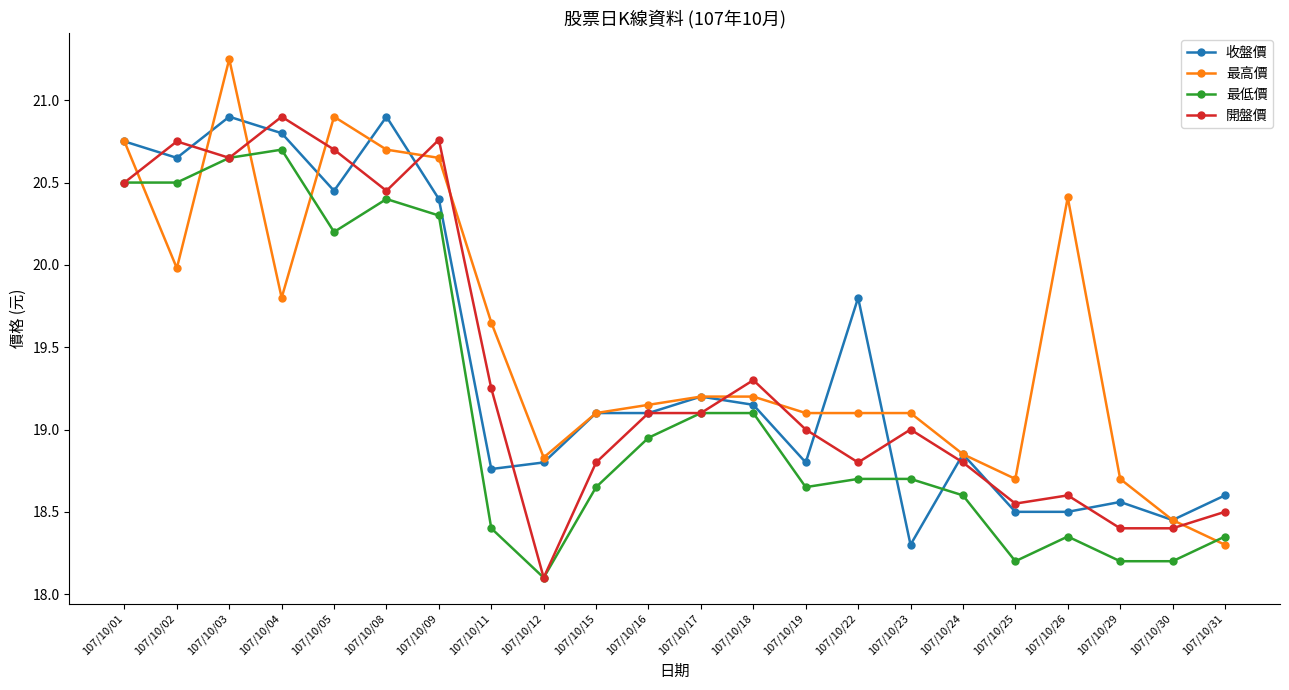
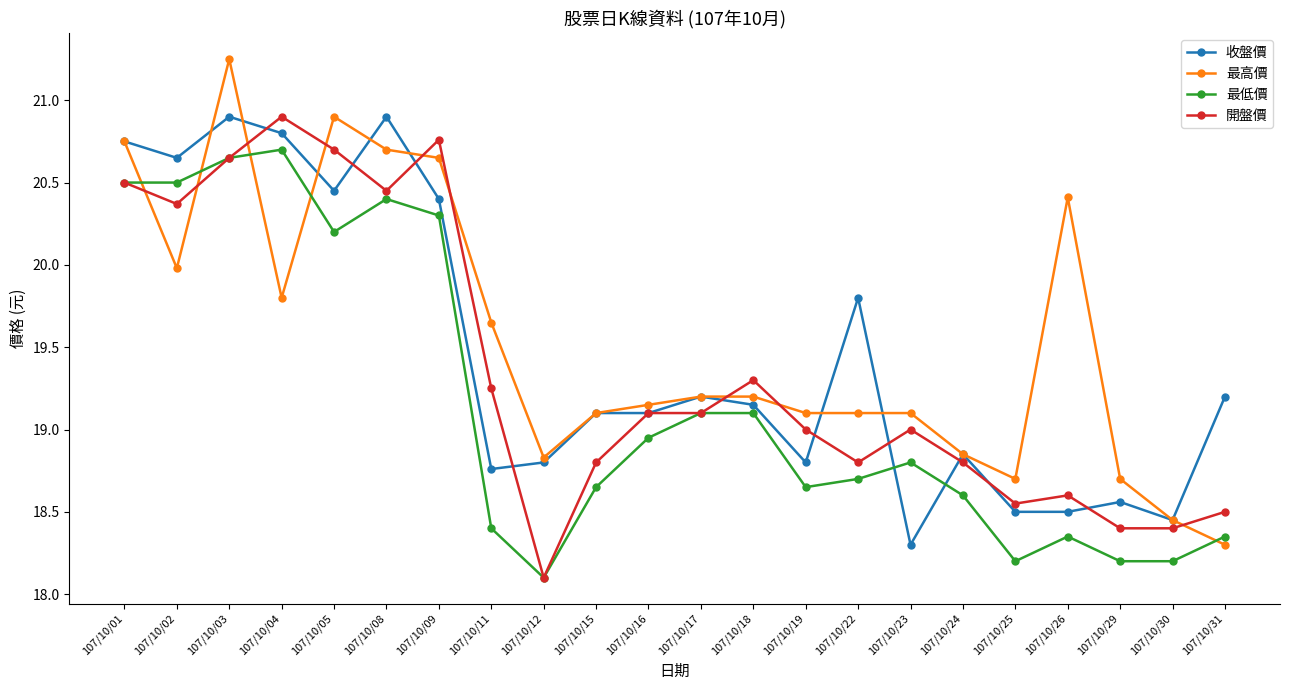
開盤價, 107/10/02: 20.75 -> 20.37
最低價, 107/10/23: 18.7 -> 18.8
收盤價, 107/10/31: 18.6 -> 19.2
